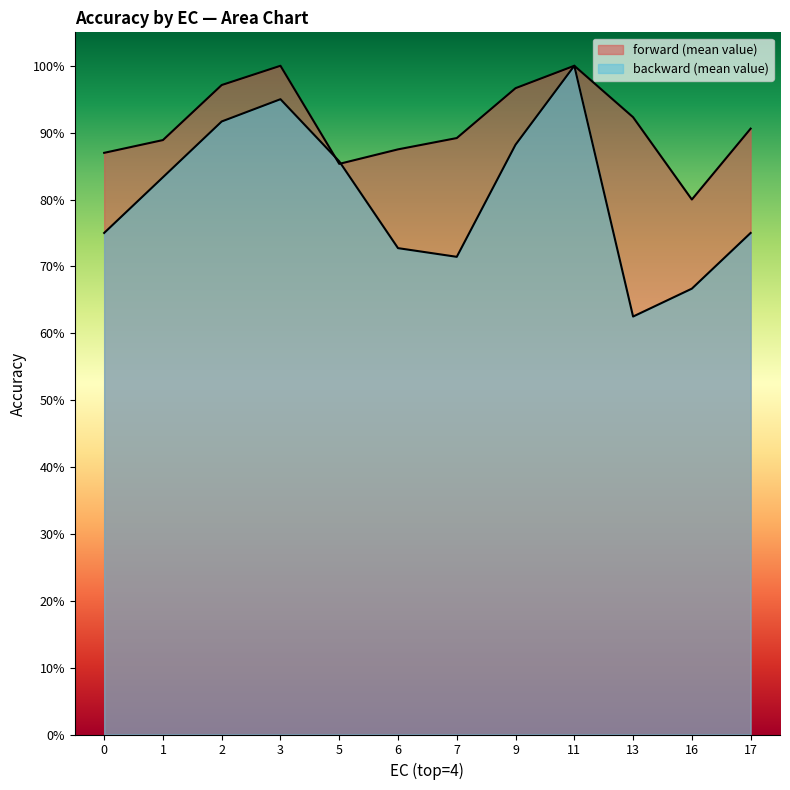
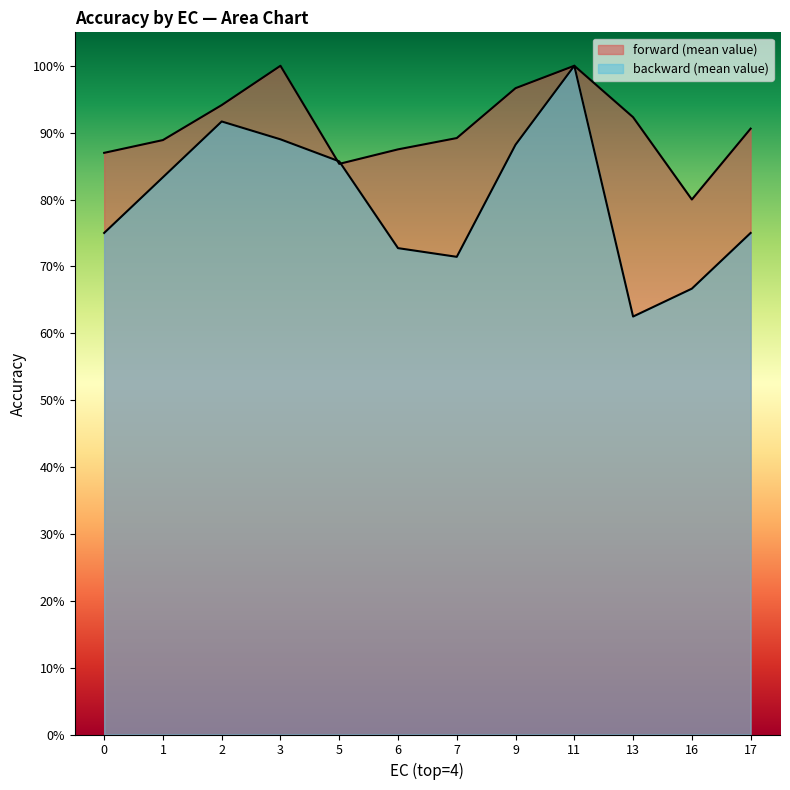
forward (mean value), 2: 97% -> 94%
backward (mean value), 3: 95% -> 89%
